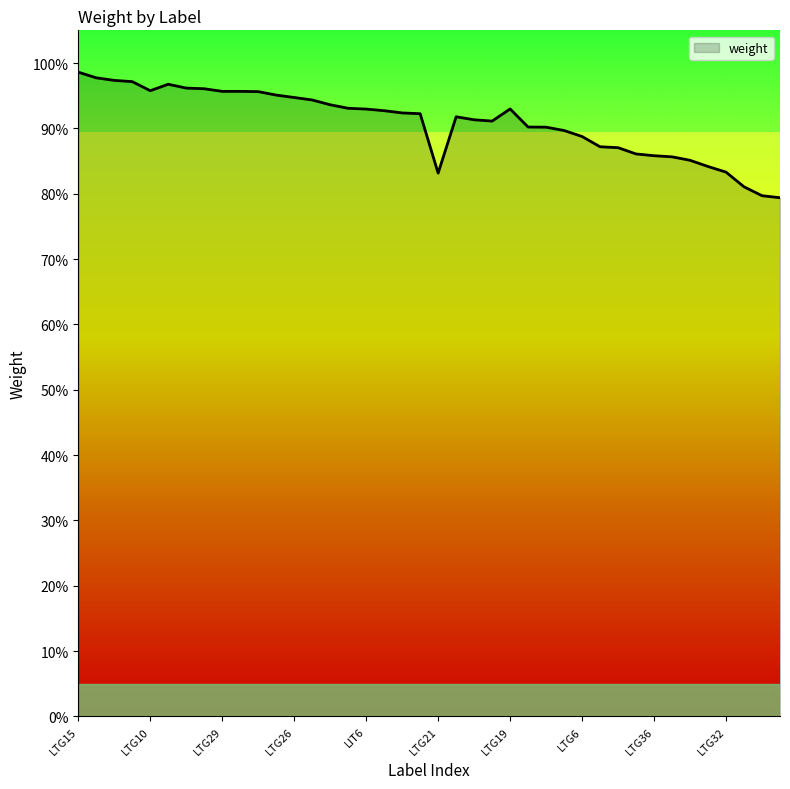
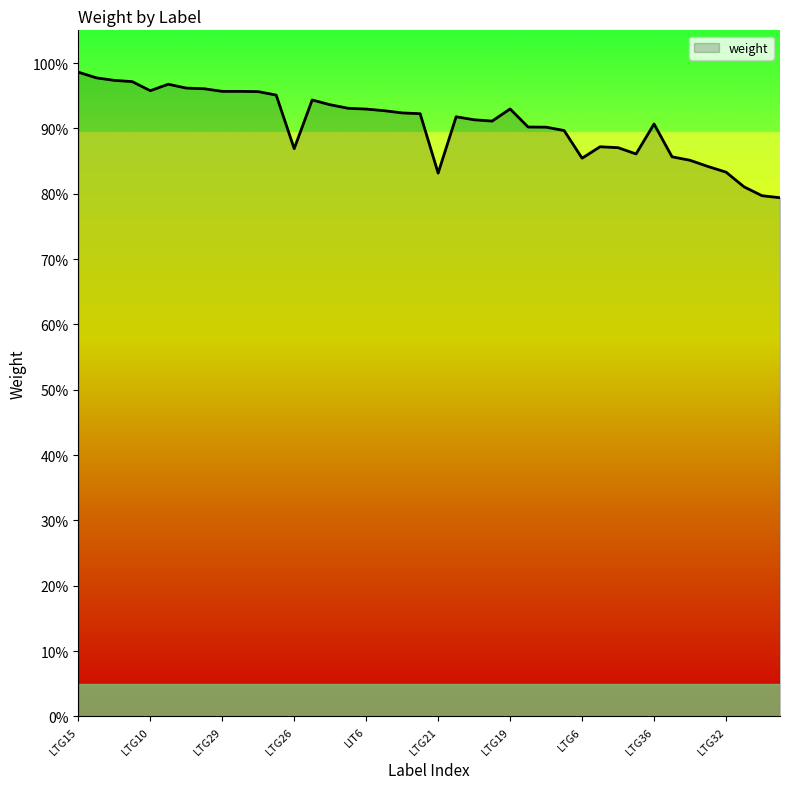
LTG26: 95% -> 87%
LTG6: 89% -> 85%
LTG36: 86% -> 91%
